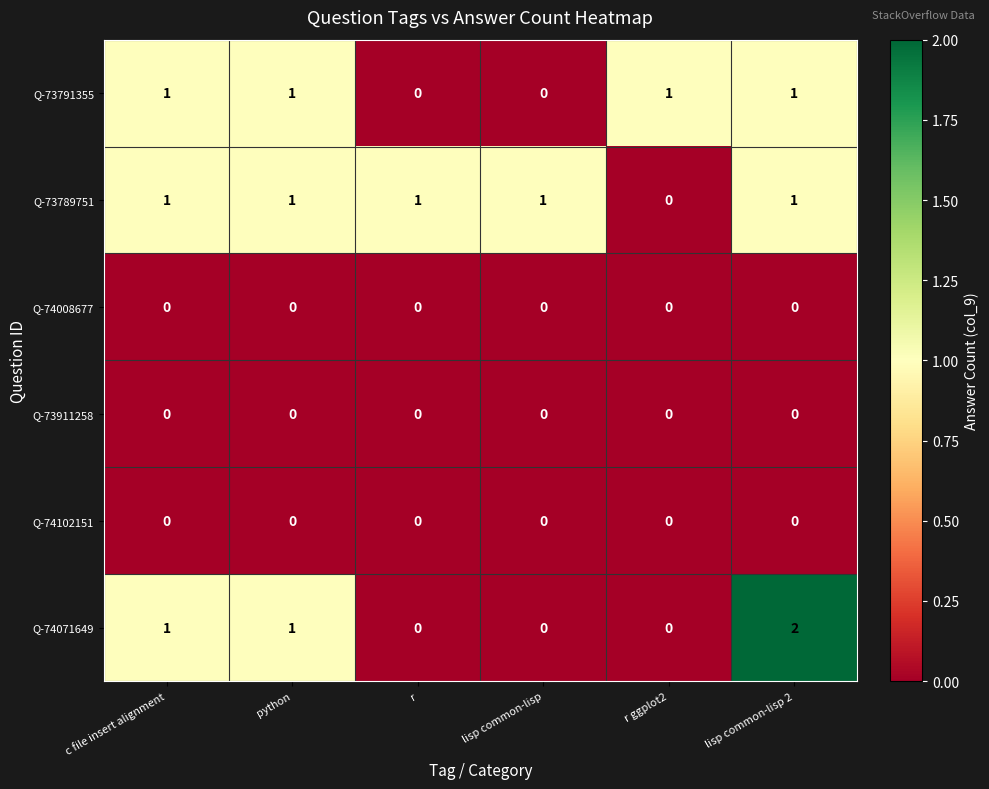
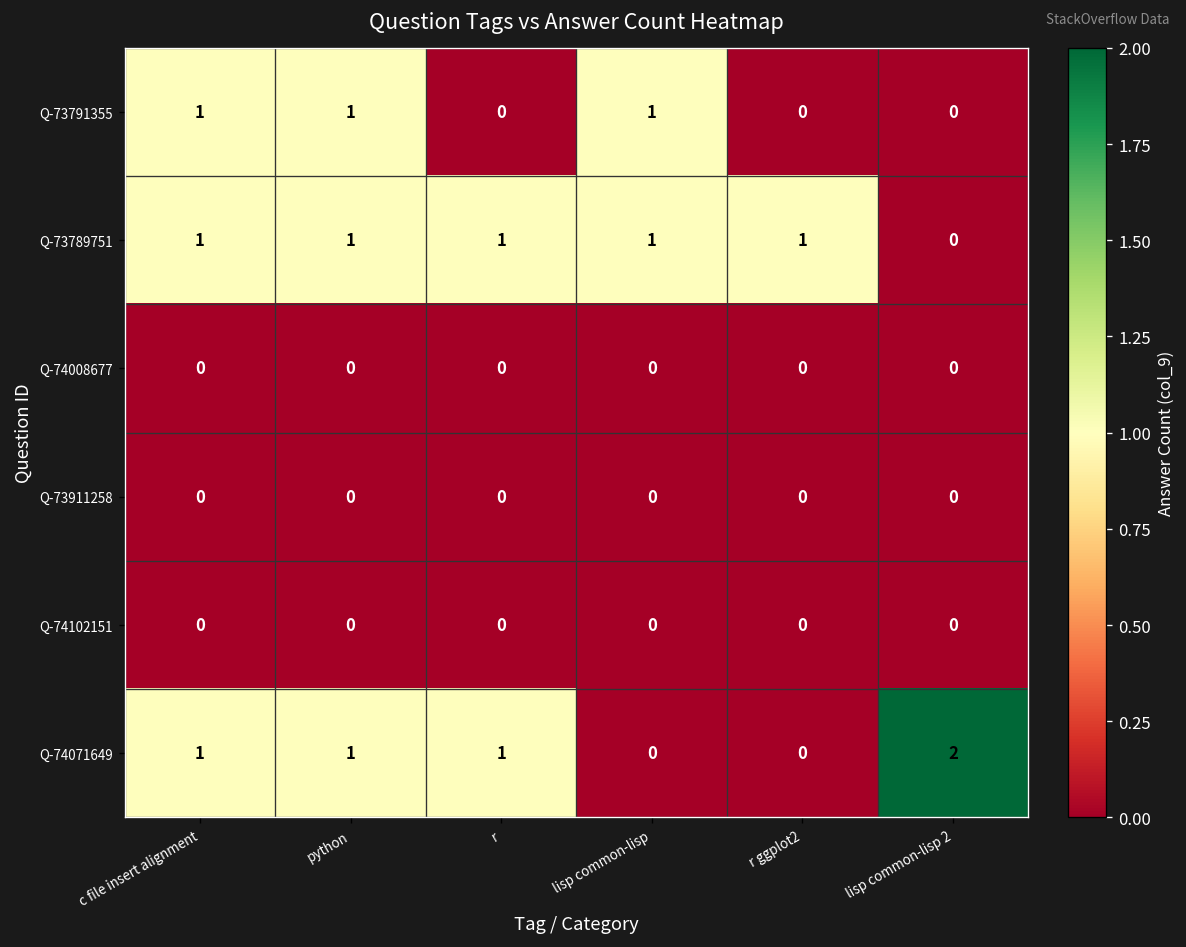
Q-73791355, lisp common-lisp: 0 -> 1
Q-73791355, r ggplot2: 1 -> 0
Q-73791355, lisp common-lisp 2: 1 -> 0
Q-73789751, r ggplot2: 0 -> 1
Q-73789751, lisp common-lisp 2: 1 -> 0
Q-74071649, r: 0 -> 1
